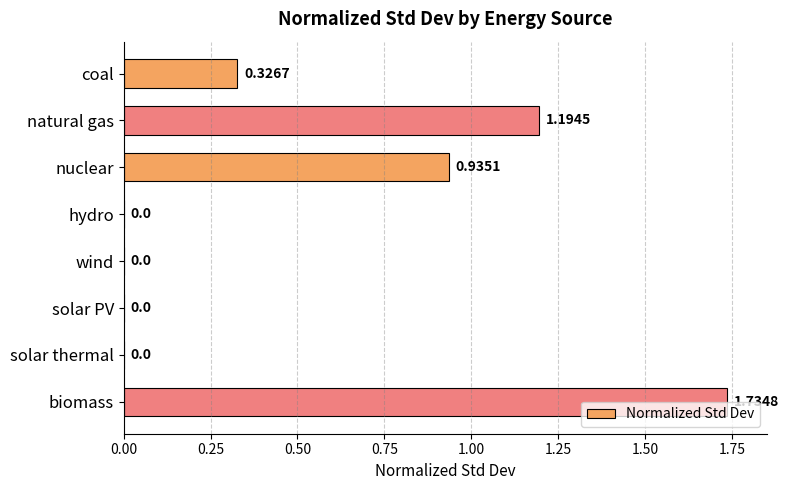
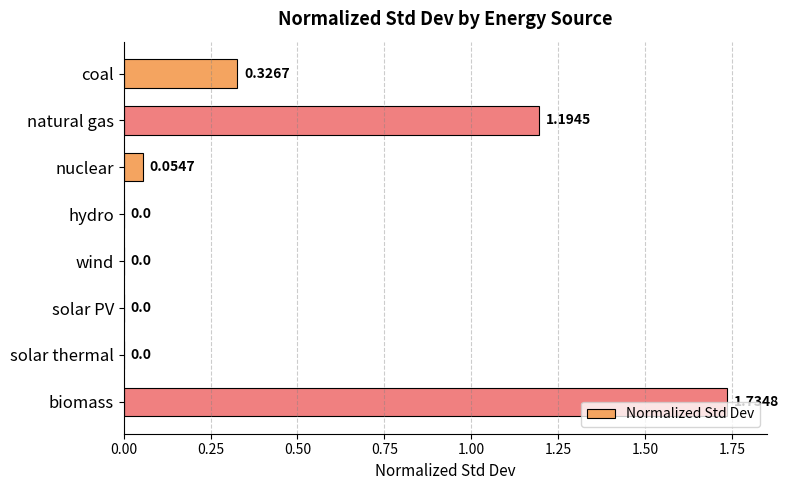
nuclear: 0.9351 -> 0.0547
